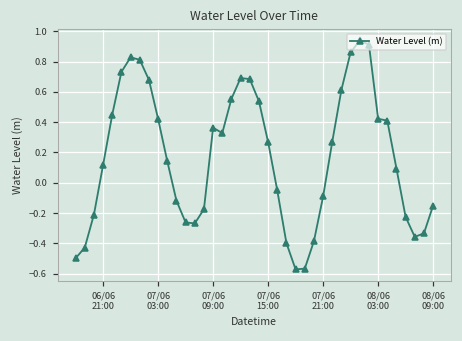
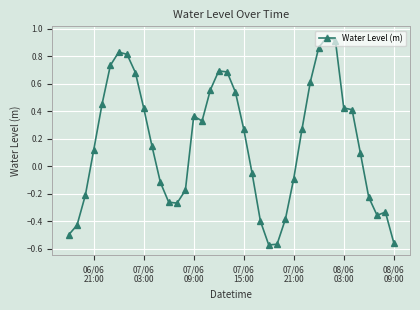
08/06 09:00: -0.15 -> -0.56
